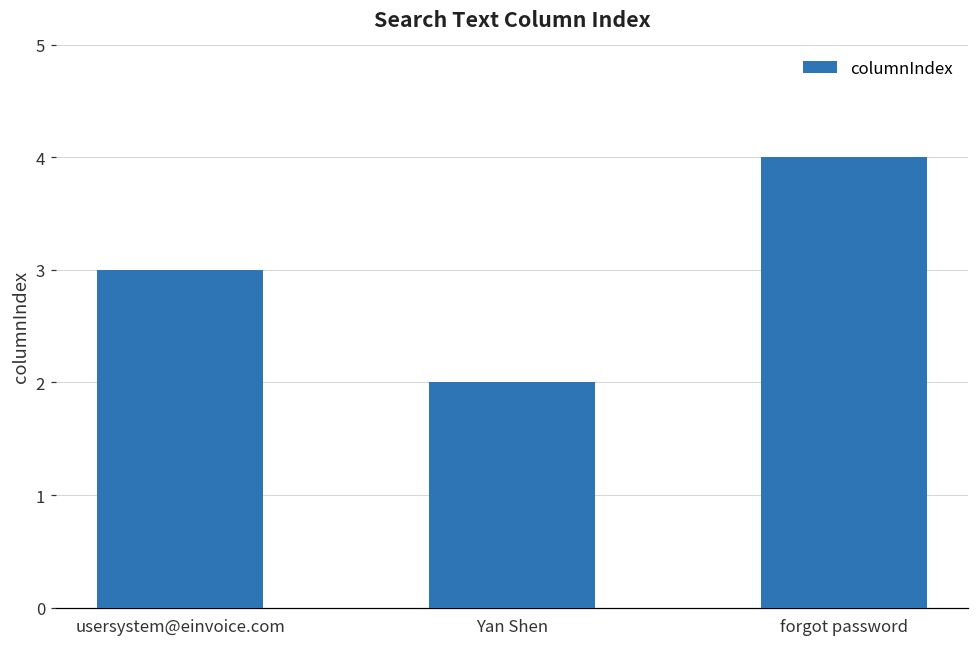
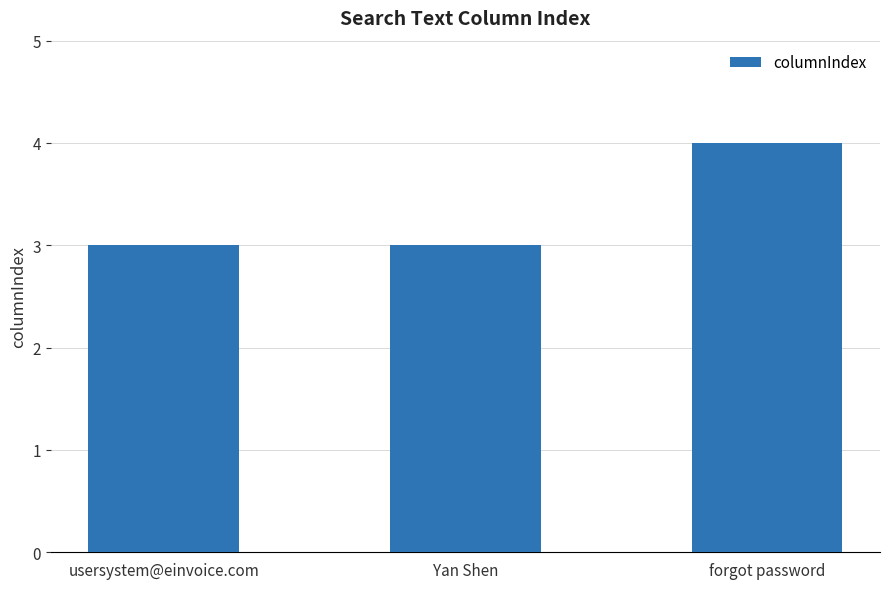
Yan Shen: 2 -> 3
